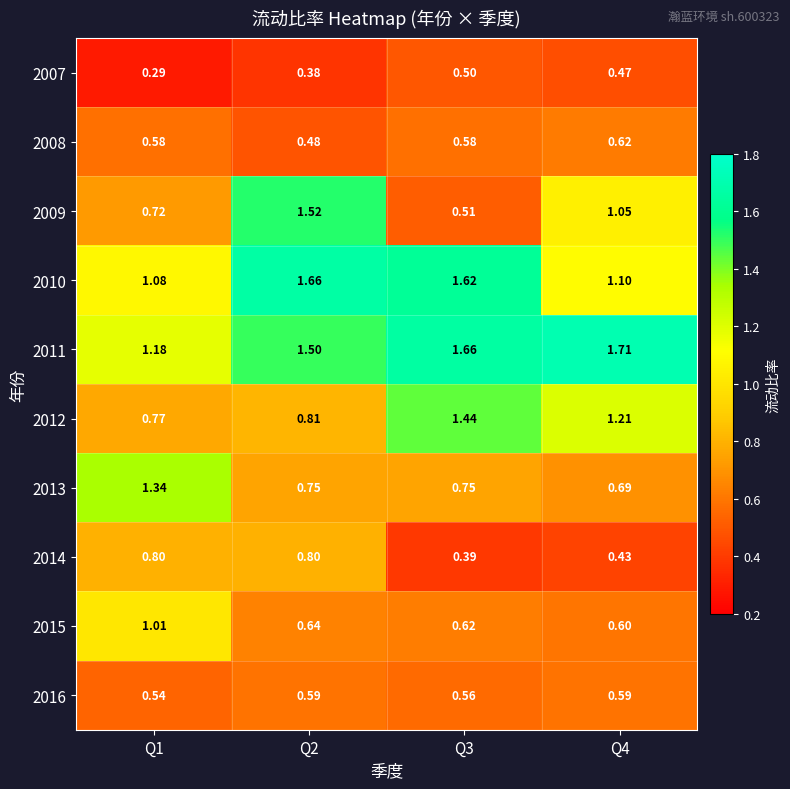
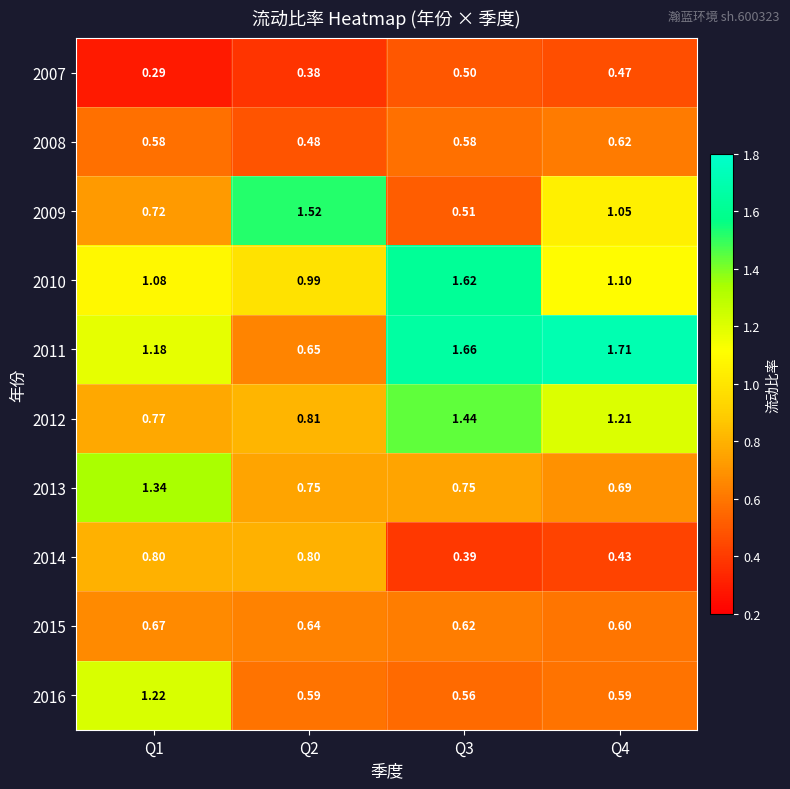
2010, Q2: 1.66 -> 0.99
2011, Q2: 1.50 -> 0.65
2015, Q1: 1.01 -> 0.67
2016, Q1: 0.54 -> 1.22
